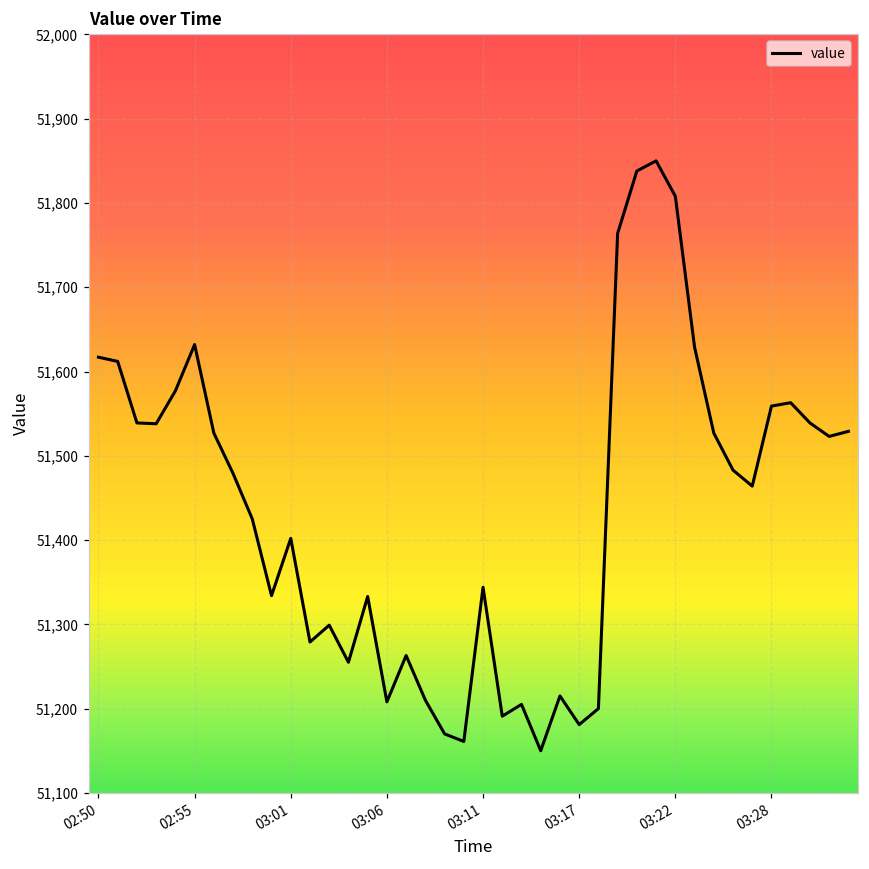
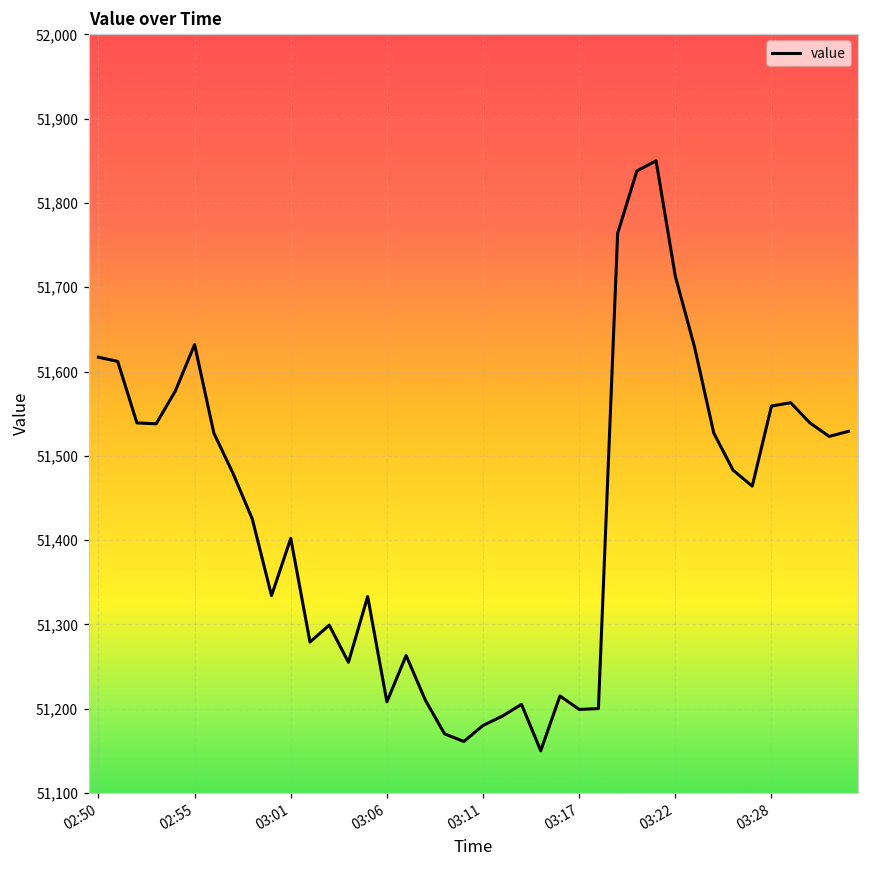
03:11: 51,340 -> 51,180
03:17: 51,180 -> 51,200
03:22: 51,810 -> 51,710
